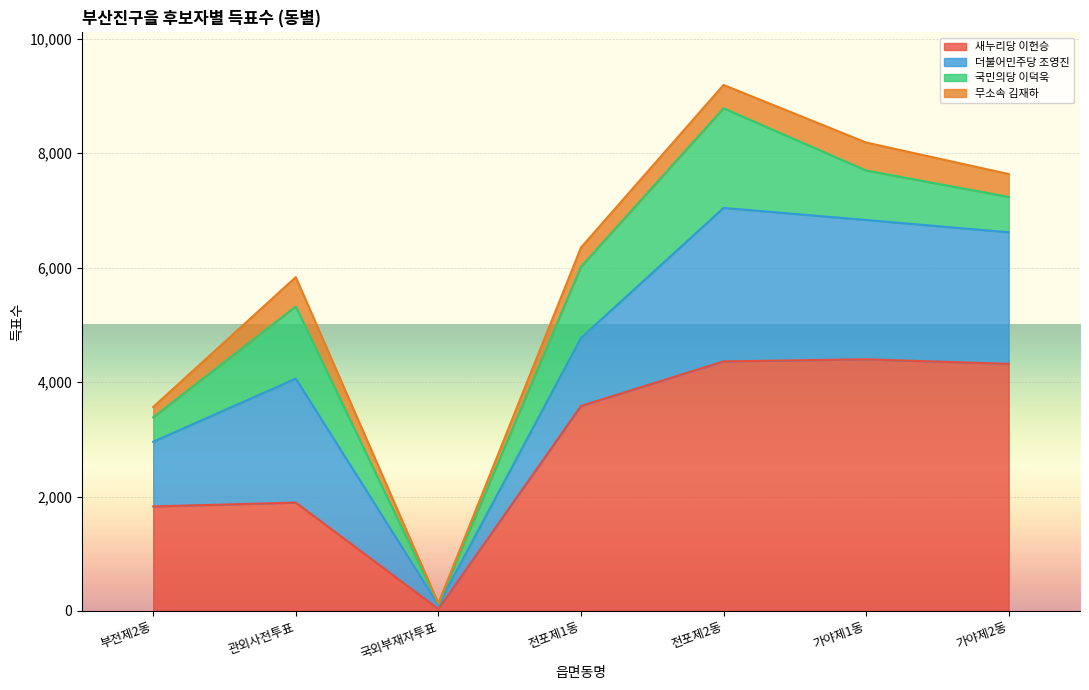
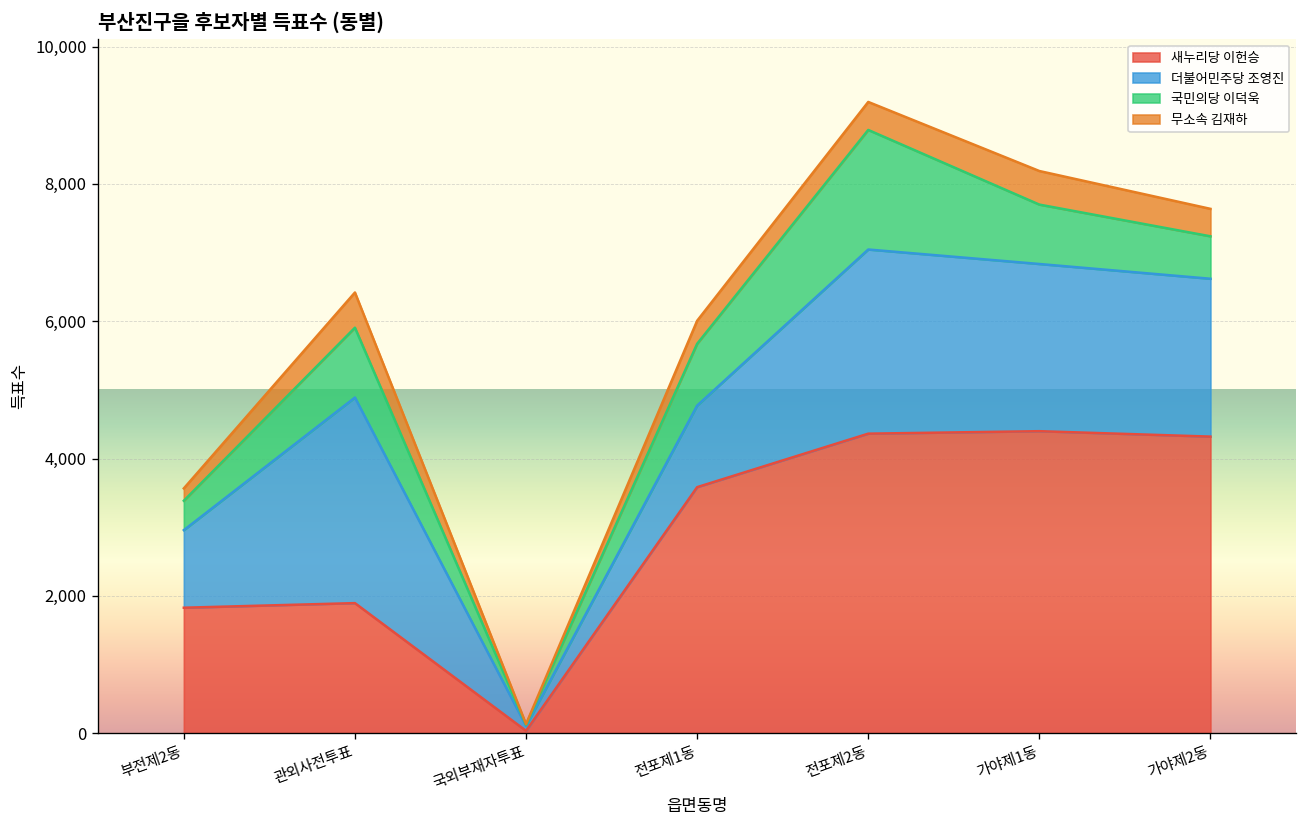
더불어민주당 조영진, 관외사전투표: 2,200 -> 3,000
국민의당 이덕욱, 관외사전투표: 1,300 -> 1,000
국민의당 이덕욱, 전포제1동: 1,200 -> 900
